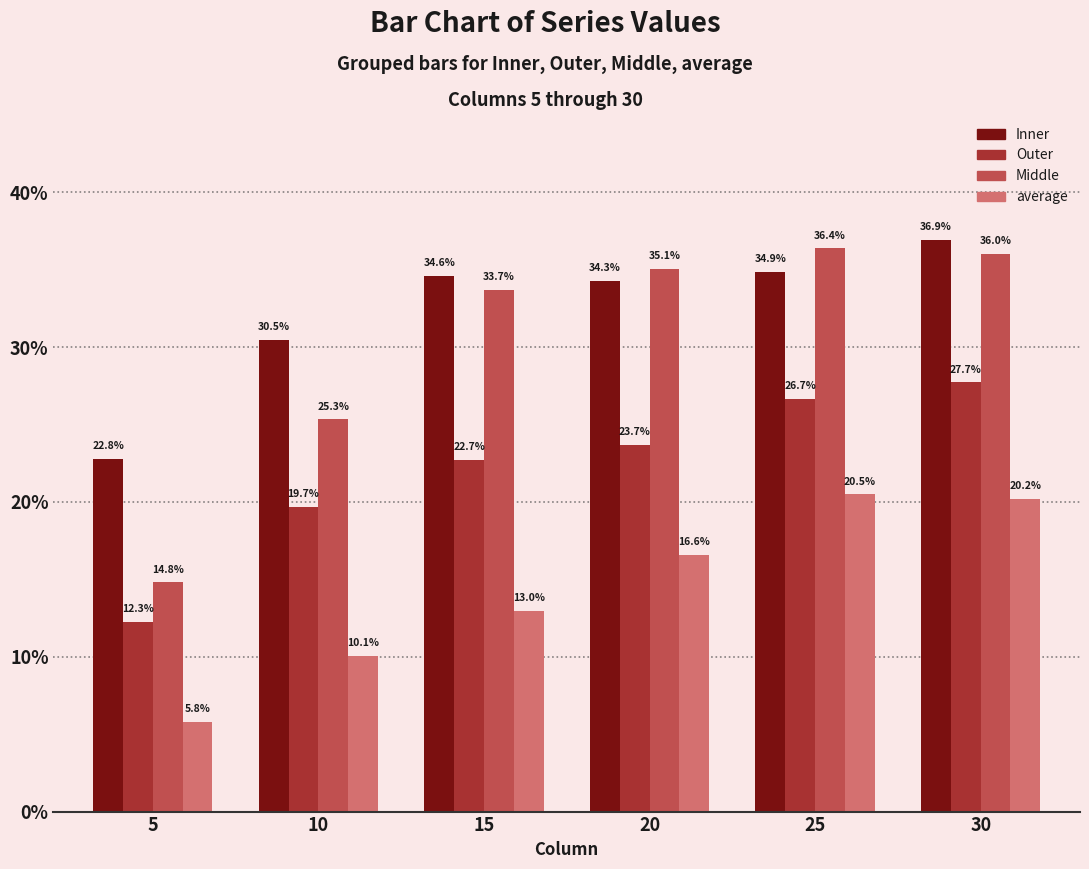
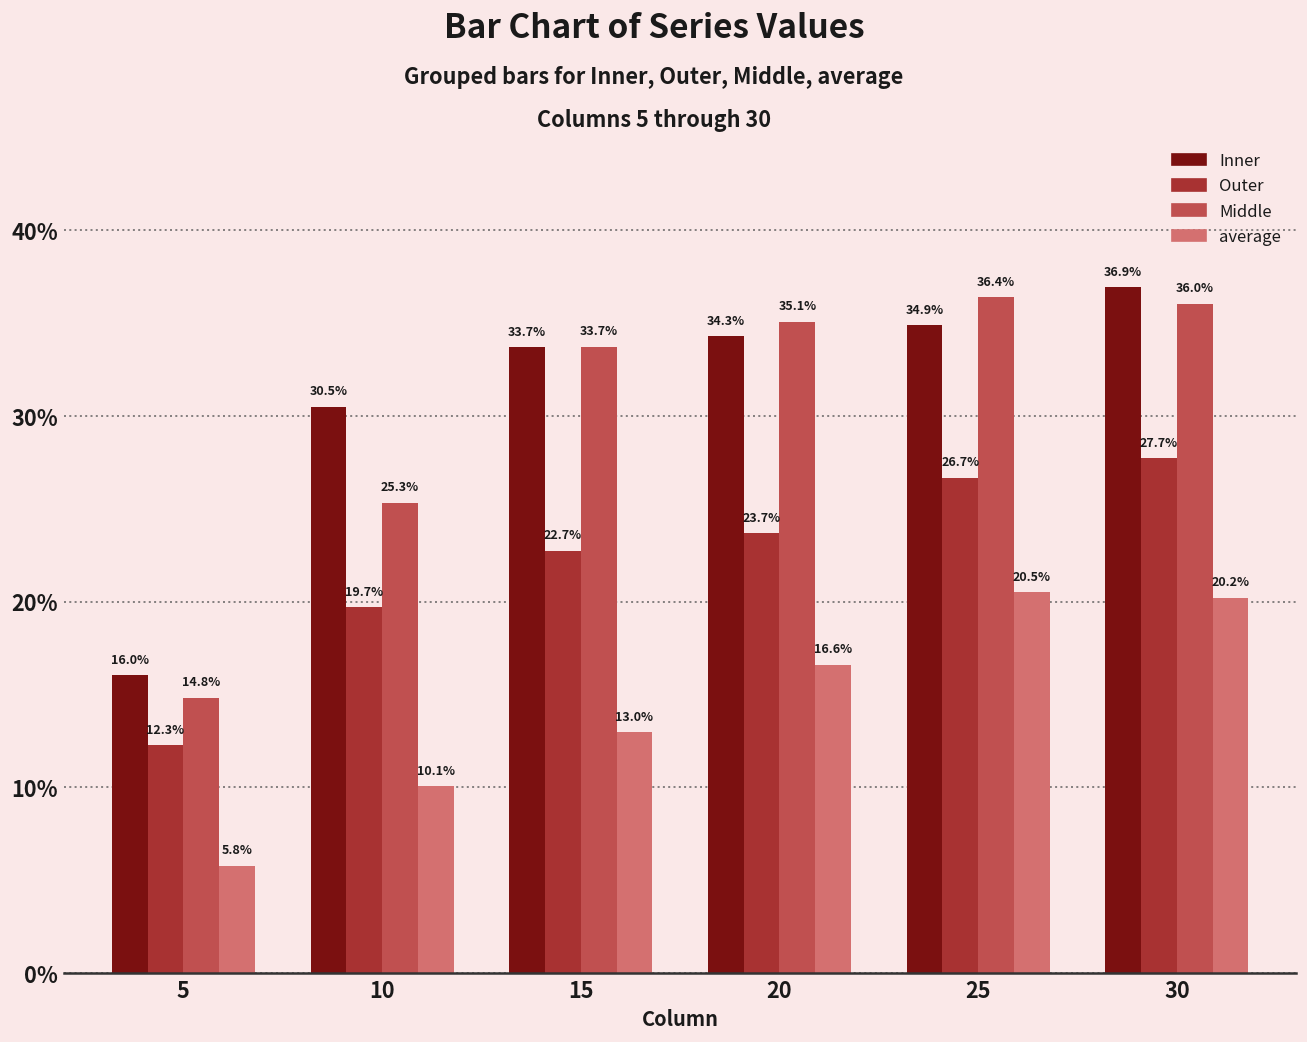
Inner, 5: 22.8% -> 16.0%
Inner, 15: 34.6% -> 33.7%
